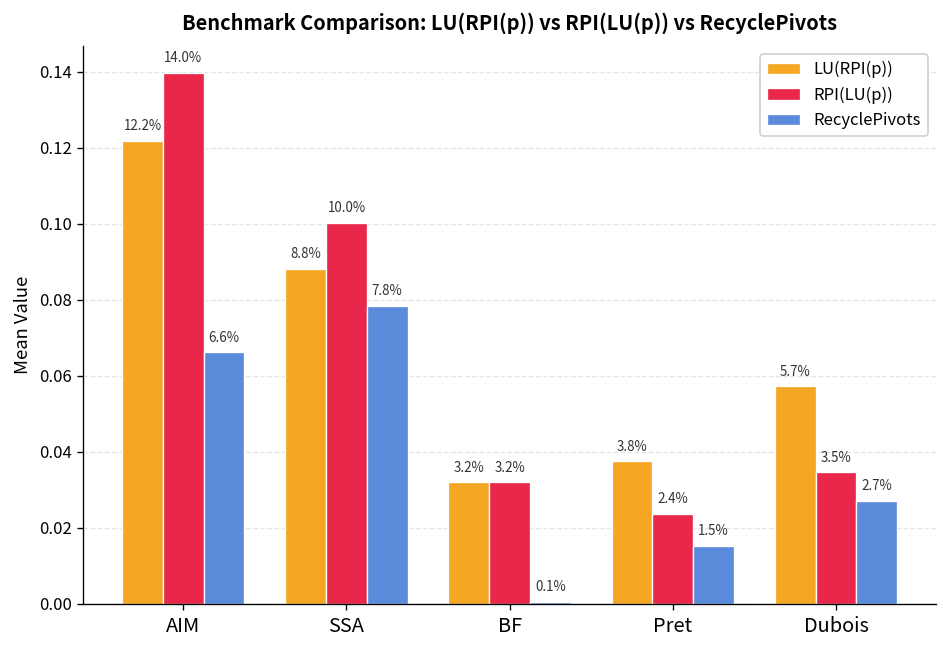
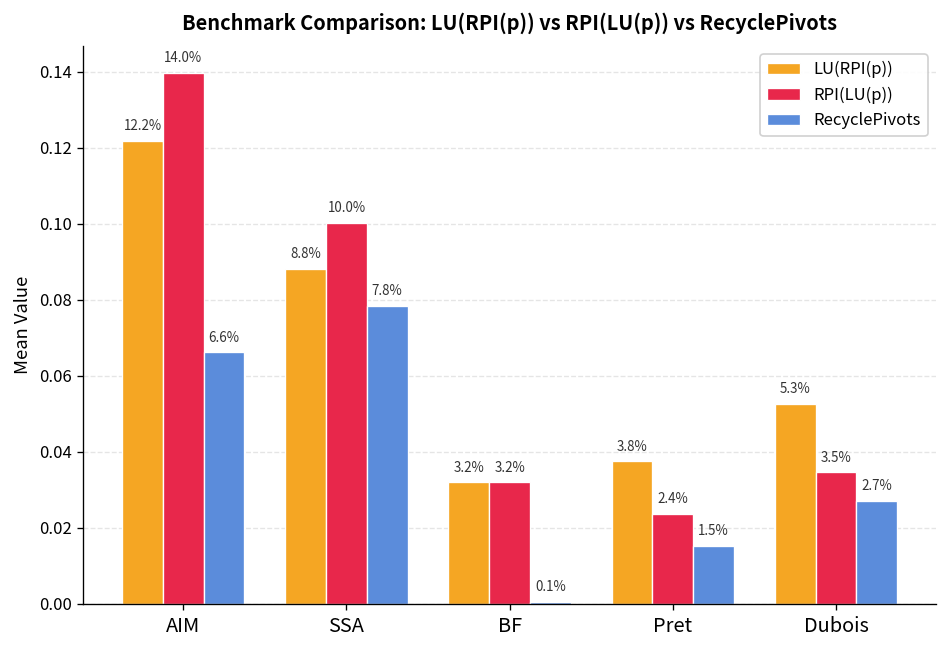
LU(RPI(p)), Dubois: 5.7% -> 5.3%
